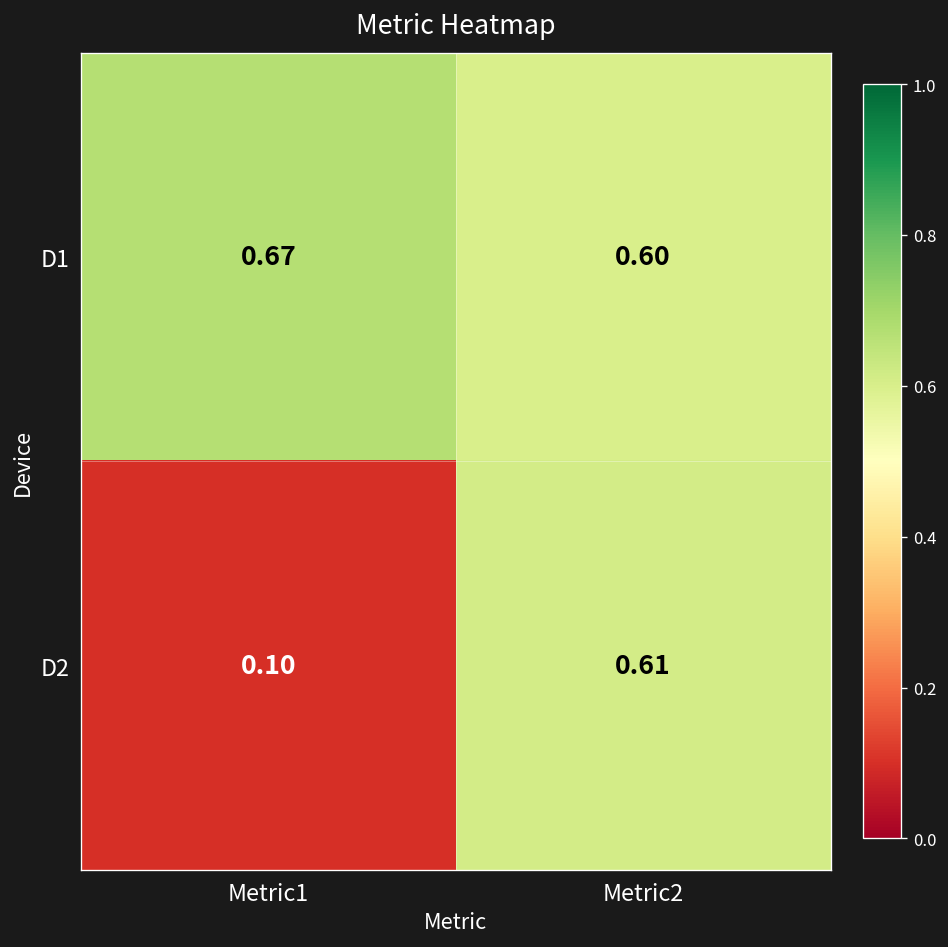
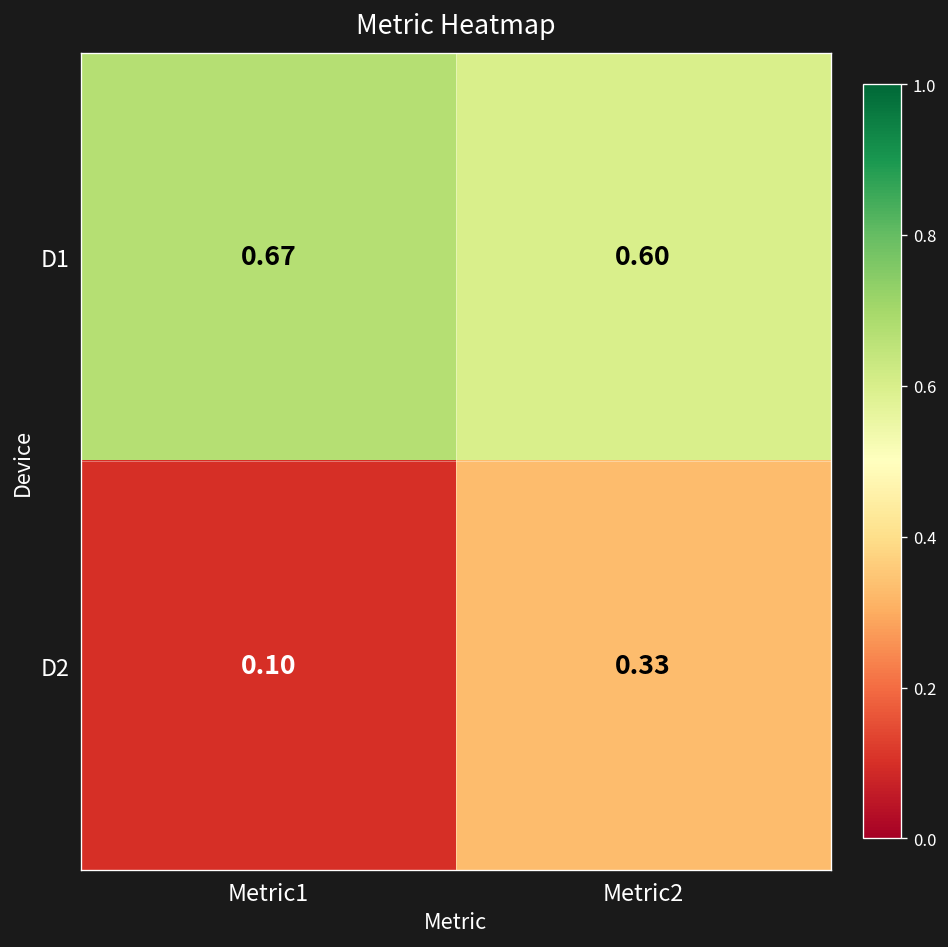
D2, Metric2: 0.61 -> 0.33
